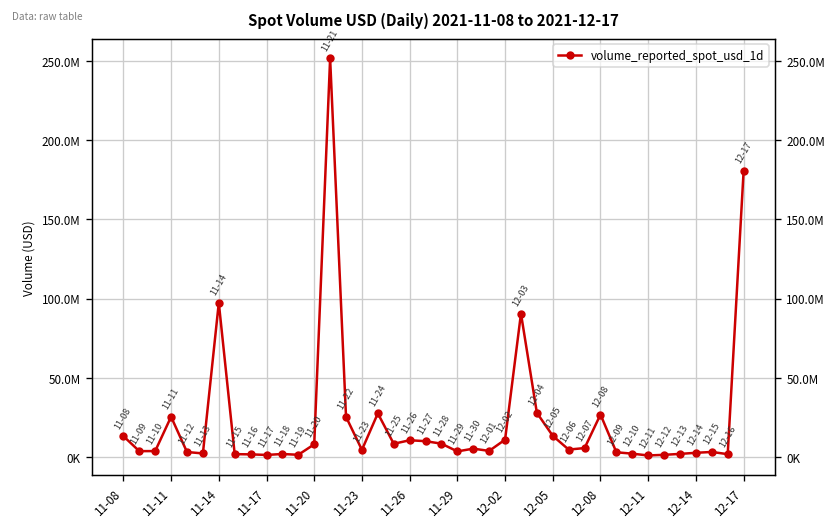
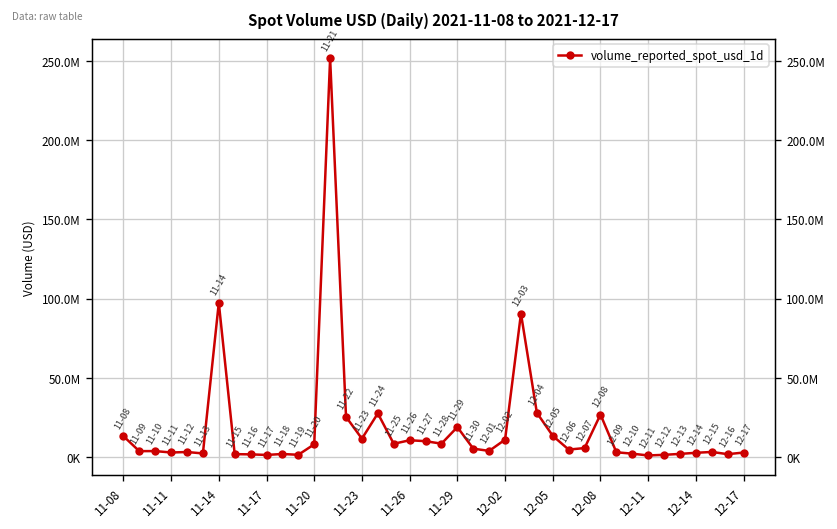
11-11: 26000000 -> 3000000
11-23: 5000000 -> 12000000
11-29: 4000000 -> 19000000
12-17: 181000000 -> 3000000
